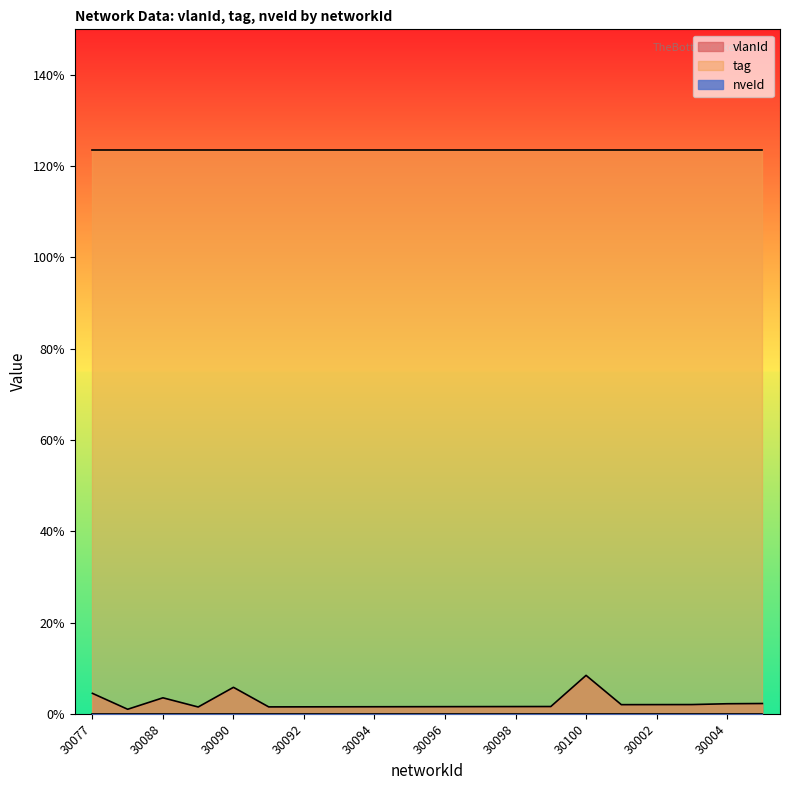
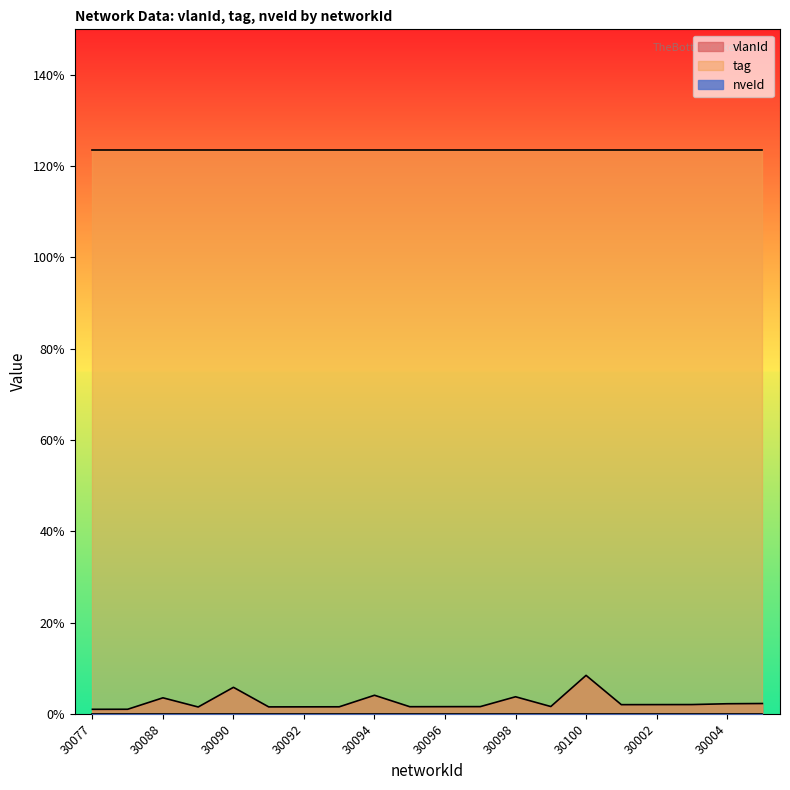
vlanId, 30077: 4% -> 1%
vlanId, 30094: 2% -> 4%
vlanId, 30098: 2% -> 4%
